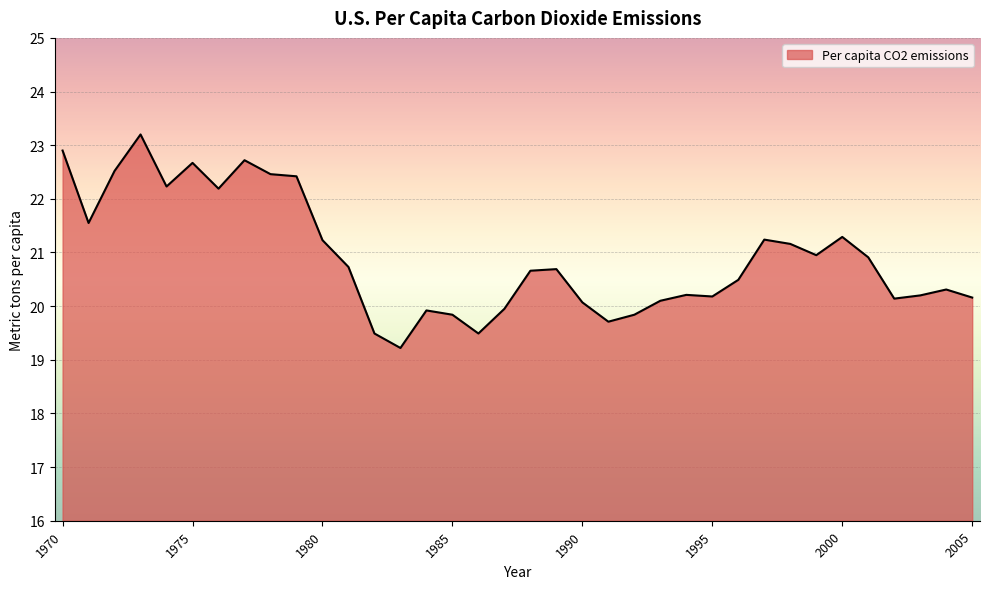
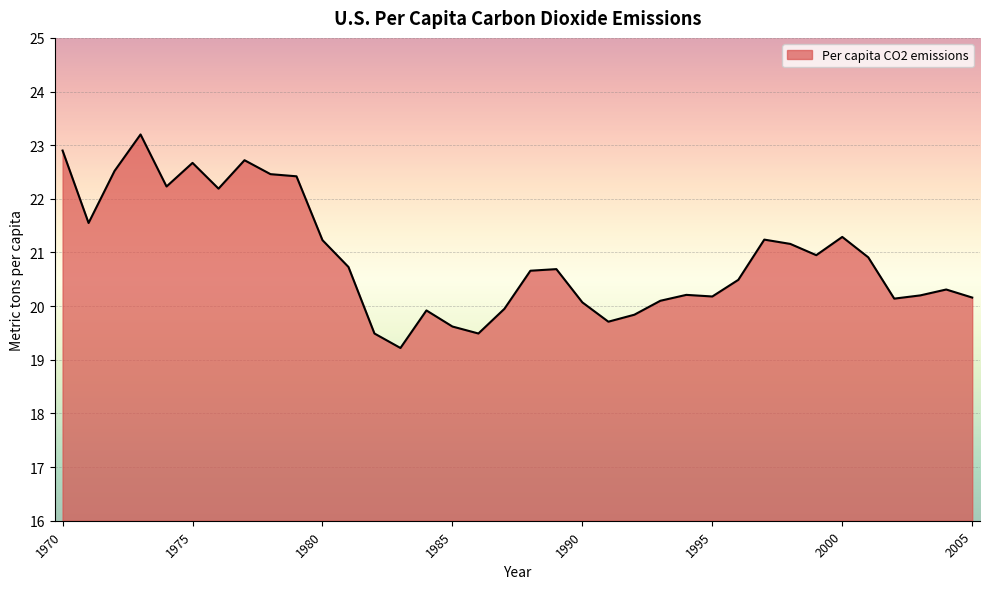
1985: 19.8 -> 19.6
